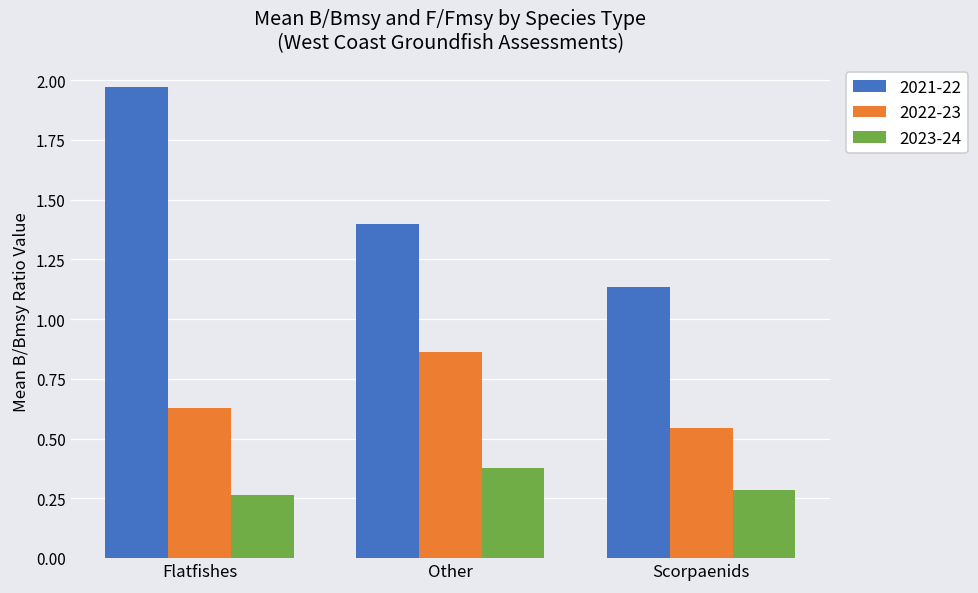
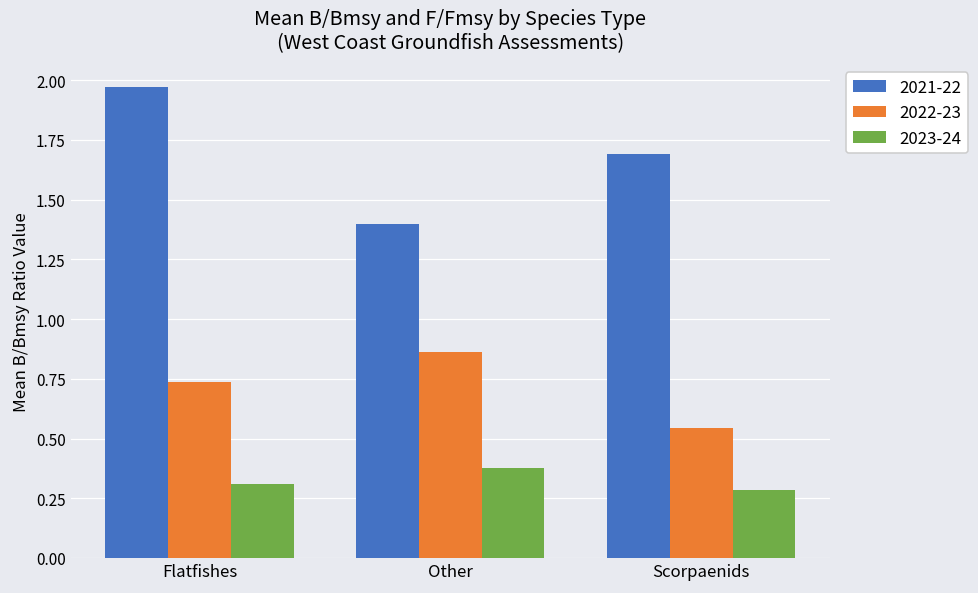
2022-23, Flatfishes: 0.63 -> 0.74
2023-24, Flatfishes: 0.26 -> 0.31
2021-22, Scorpaenids: 1.14 -> 1.69
